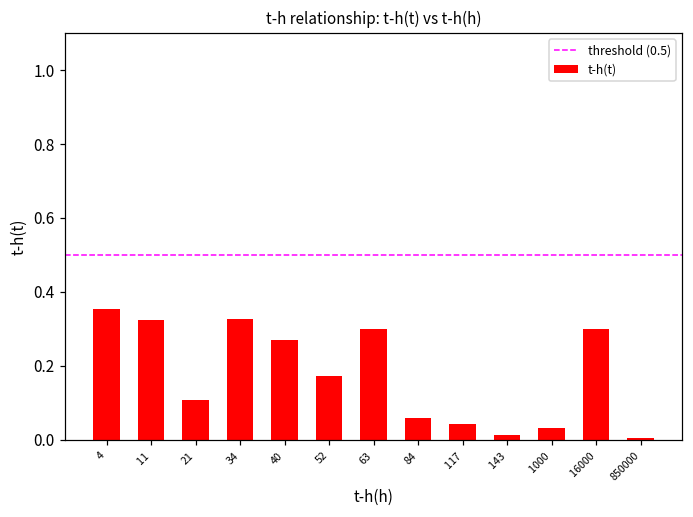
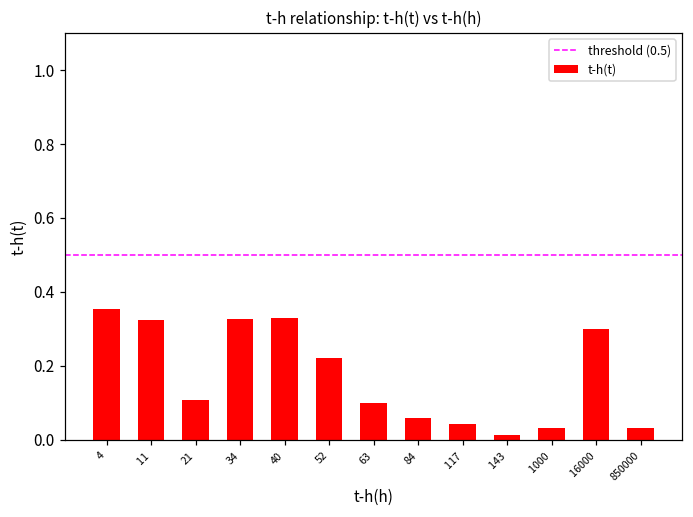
40: 0.27 -> 0.33
52: 0.17 -> 0.22
63: 0.3 -> 0.1
850000: 0.01 -> 0.03
